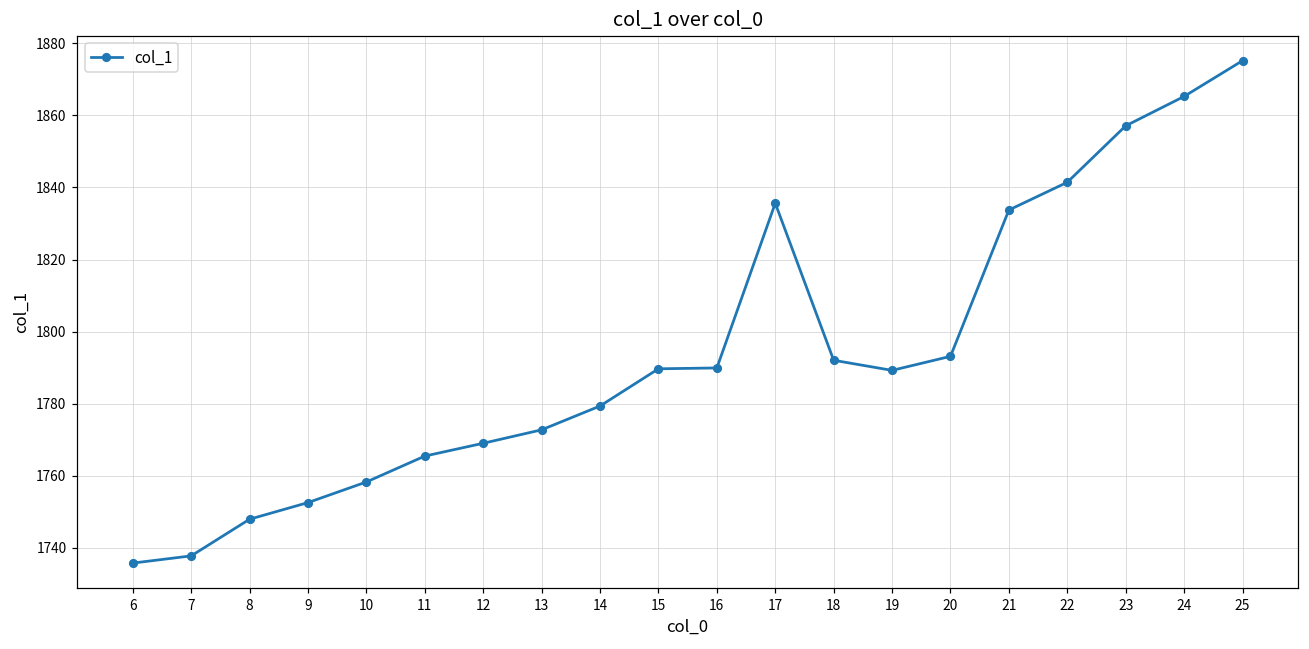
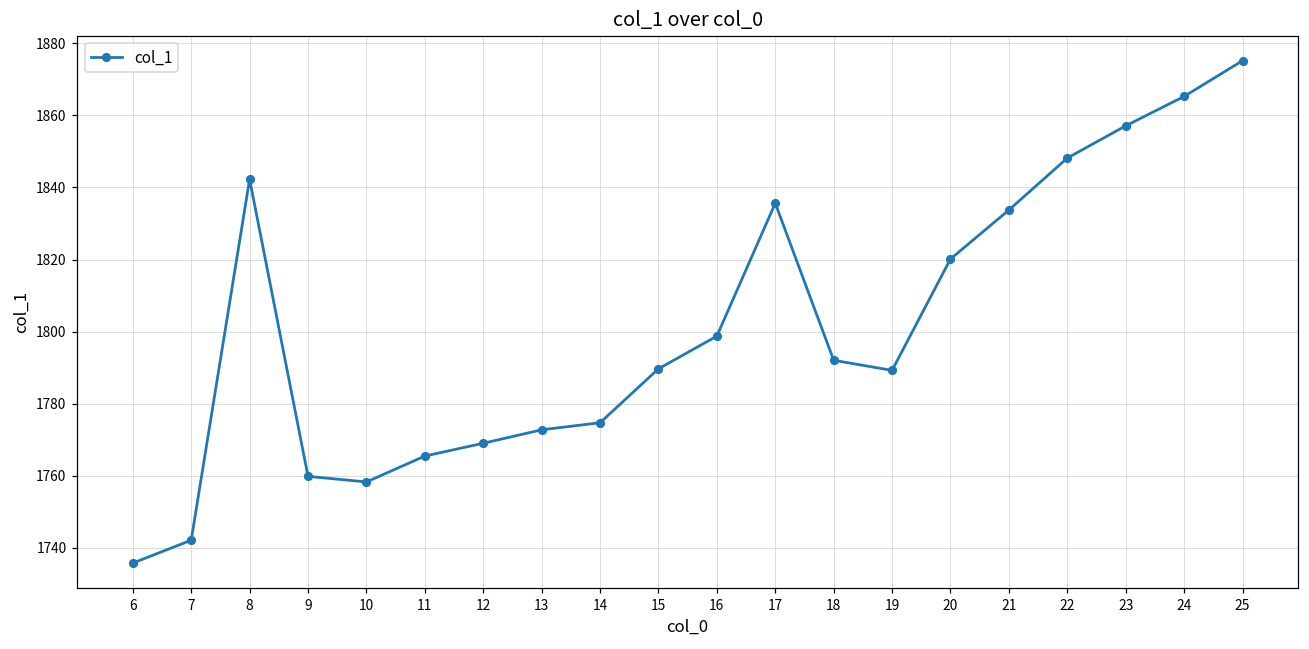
7: 1738 -> 1742
8: 1748 -> 1842
9: 1753 -> 1760
14: 1779 -> 1775
16: 1790 -> 1799
20: 1793 -> 1820
22: 1841 -> 1848
